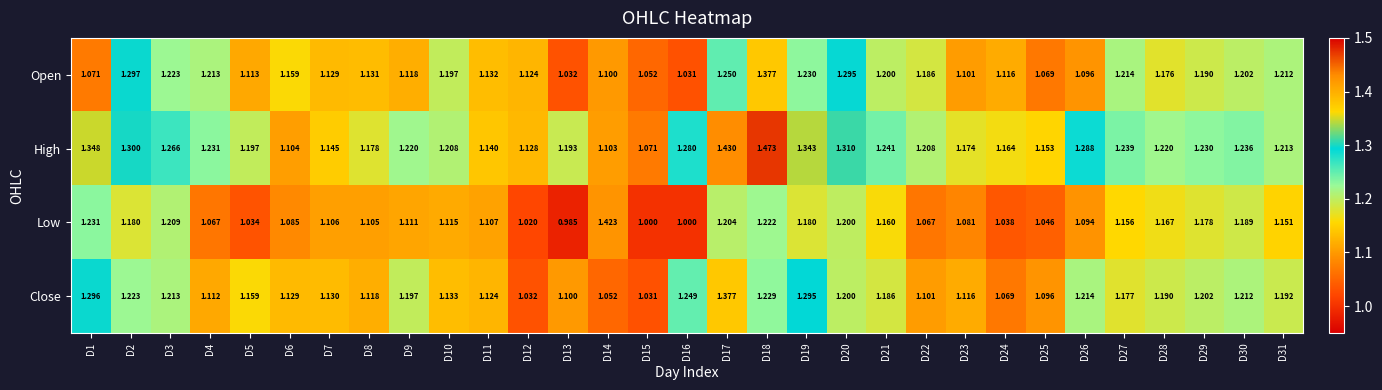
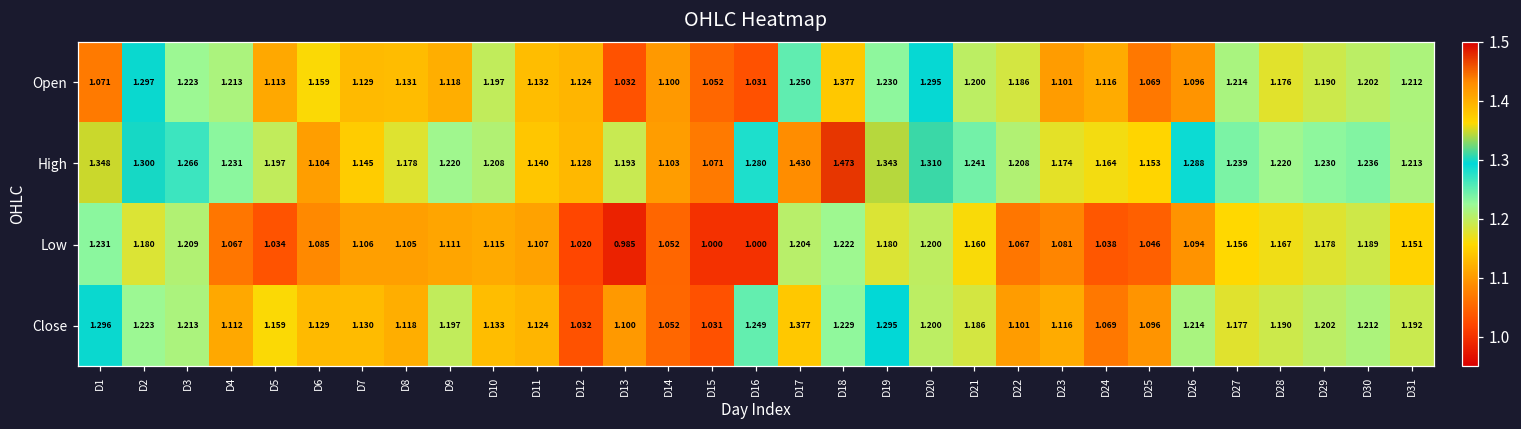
Low, D14: 1.423 -> 1.052
